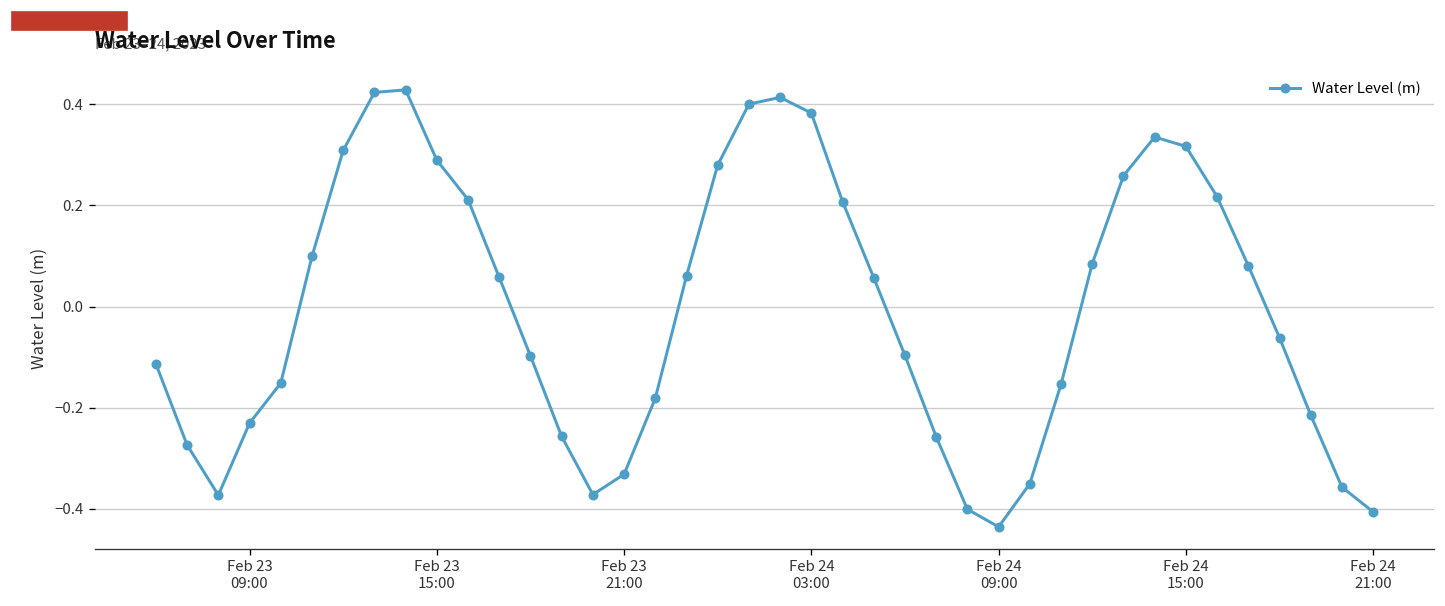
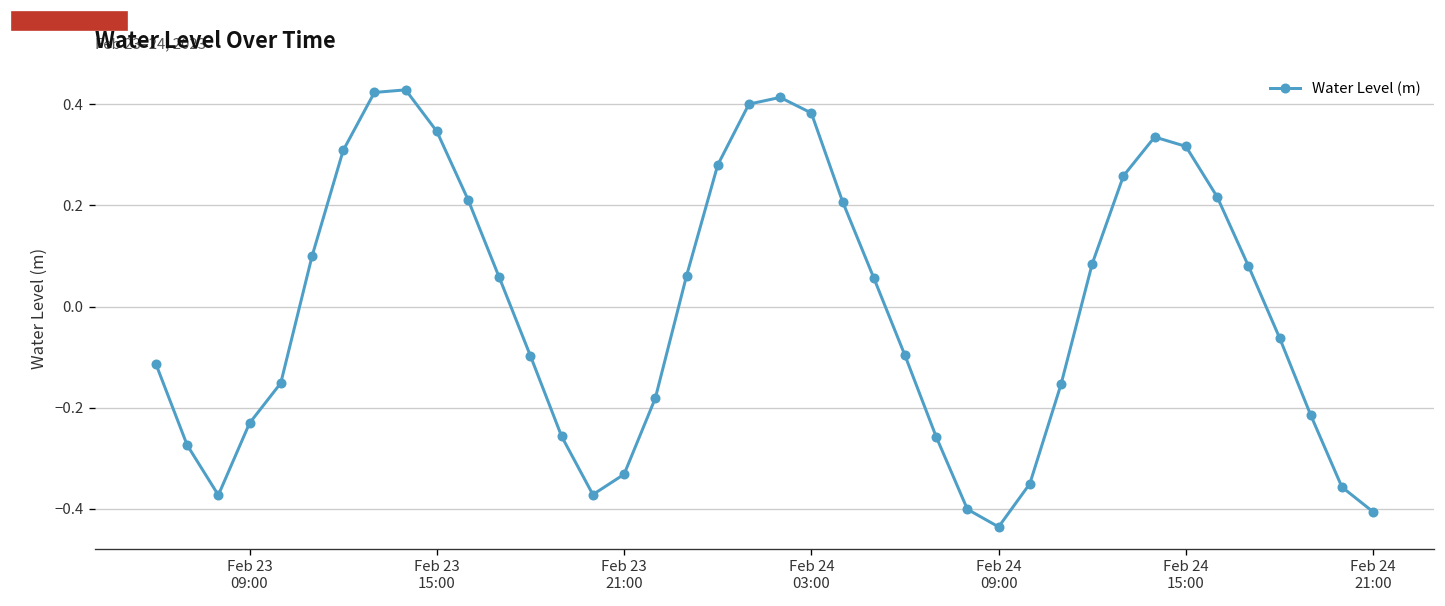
Feb 23 15:00: 0.29 -> 0.35
